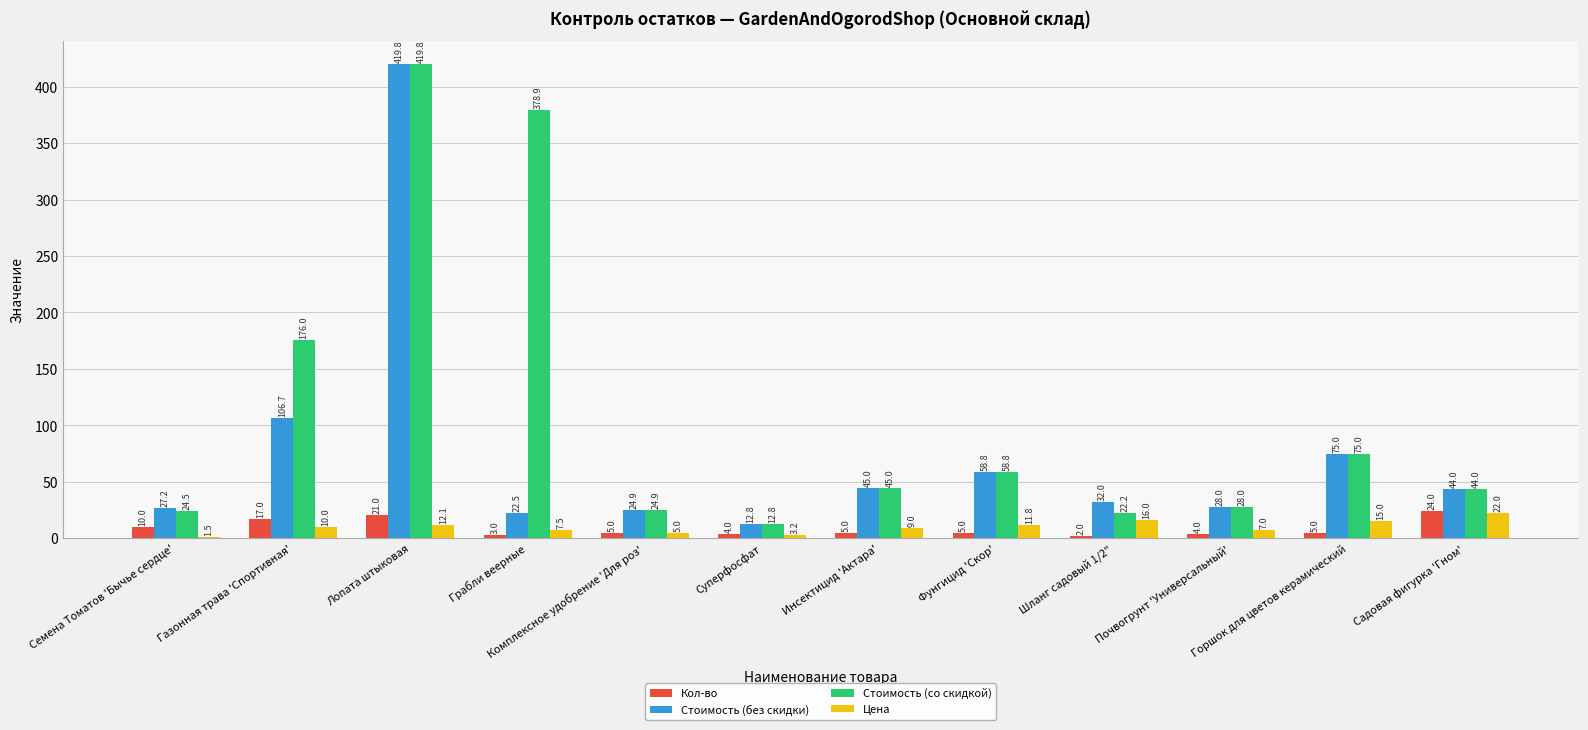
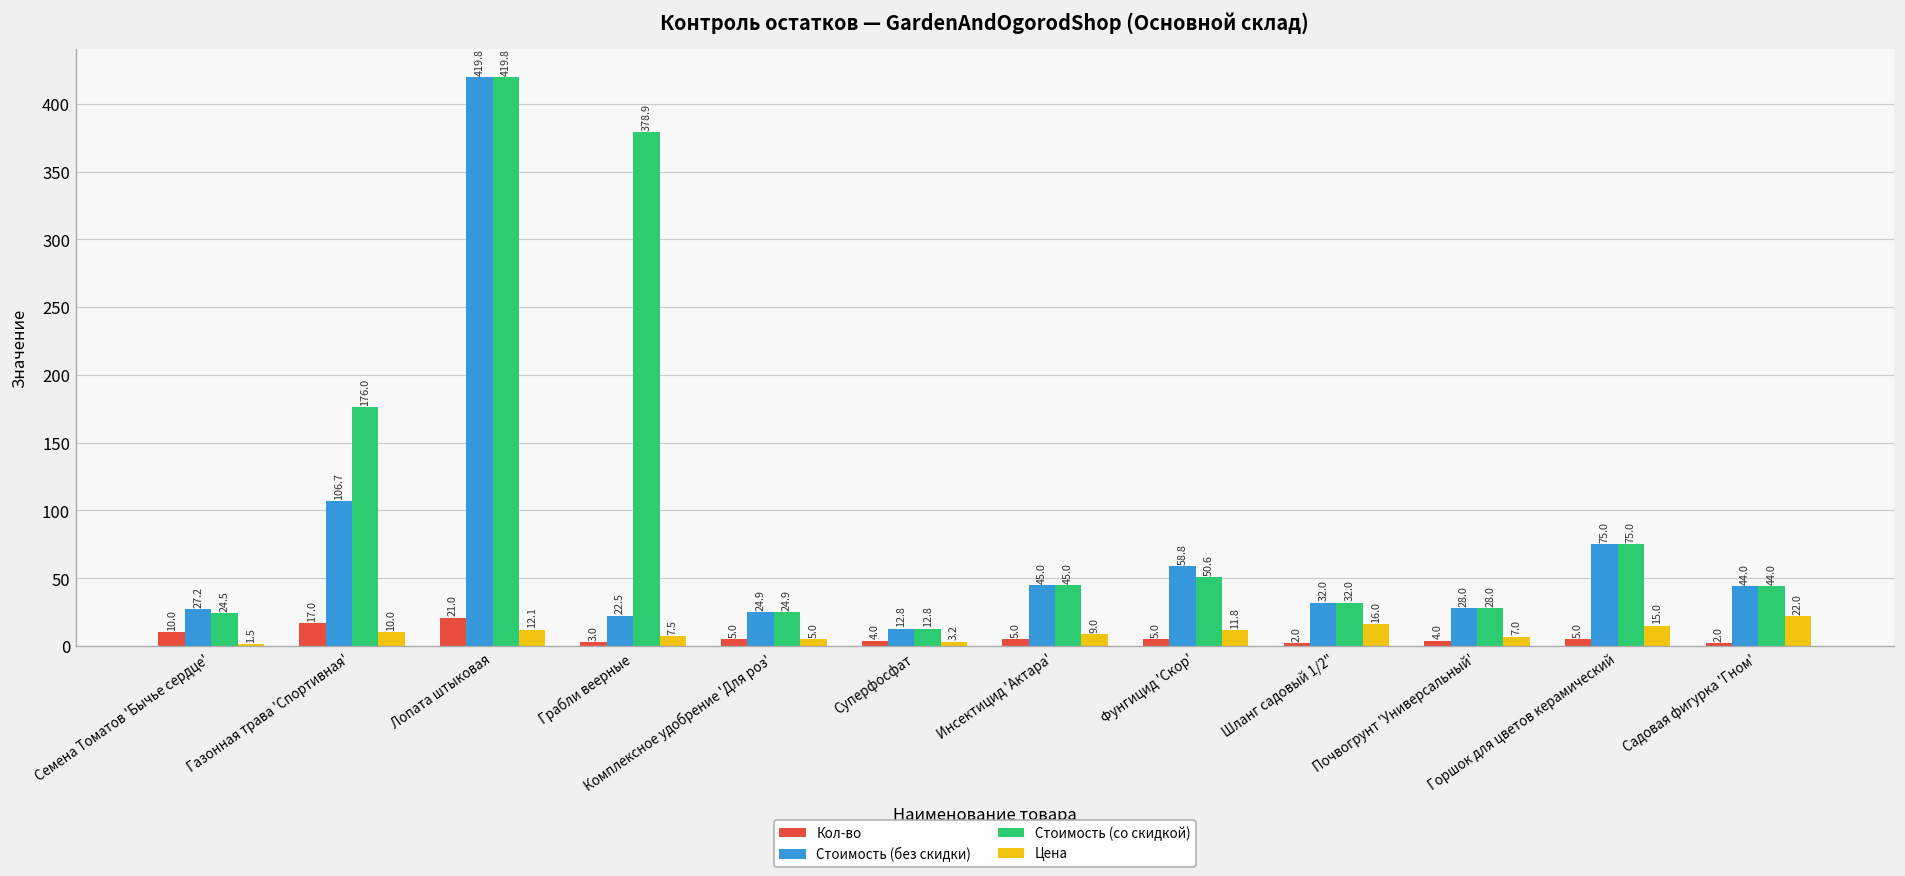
Стоимость (со скидкой), Фунгицид 'Скор': 58.8 -> 50.6
Стоимость (со скидкой), Шланг садовый 1/2": 22.2 -> 32.0
Кол-во, Садовая фигурка 'Гном': 24.0 -> 2.0
